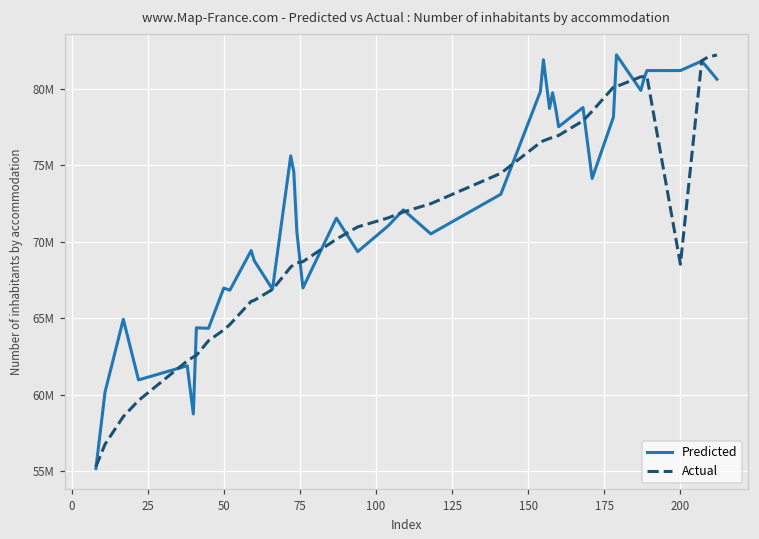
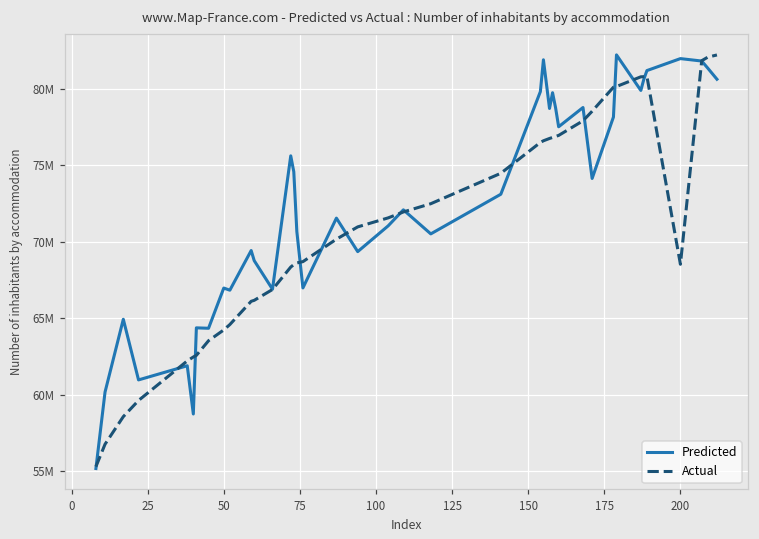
Predicted, 200: 81200000 -> 82000000
